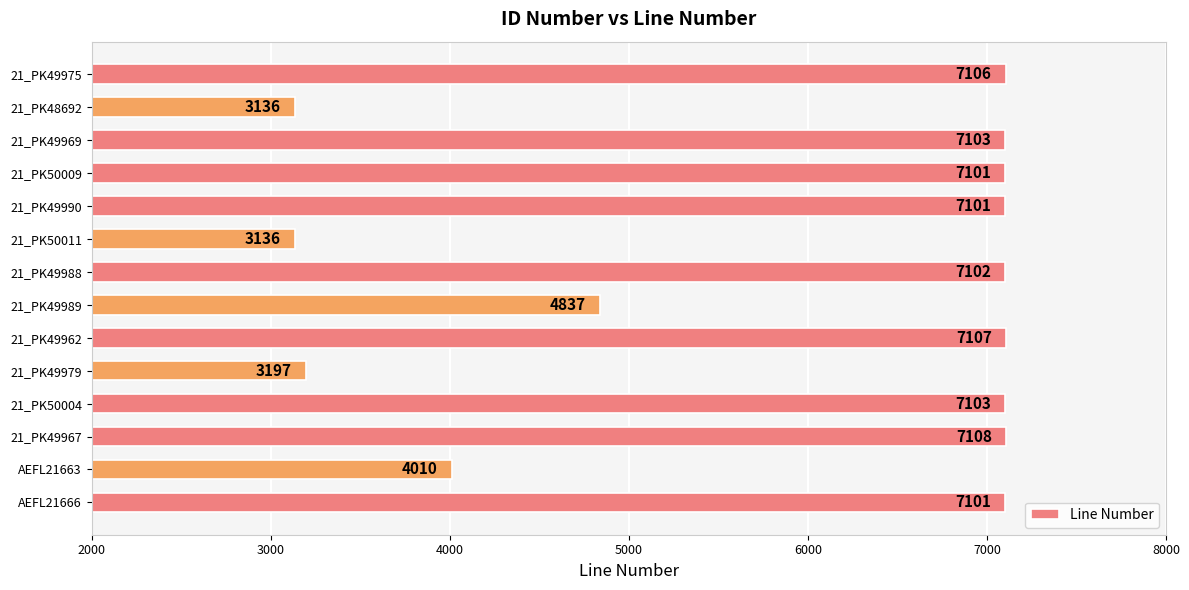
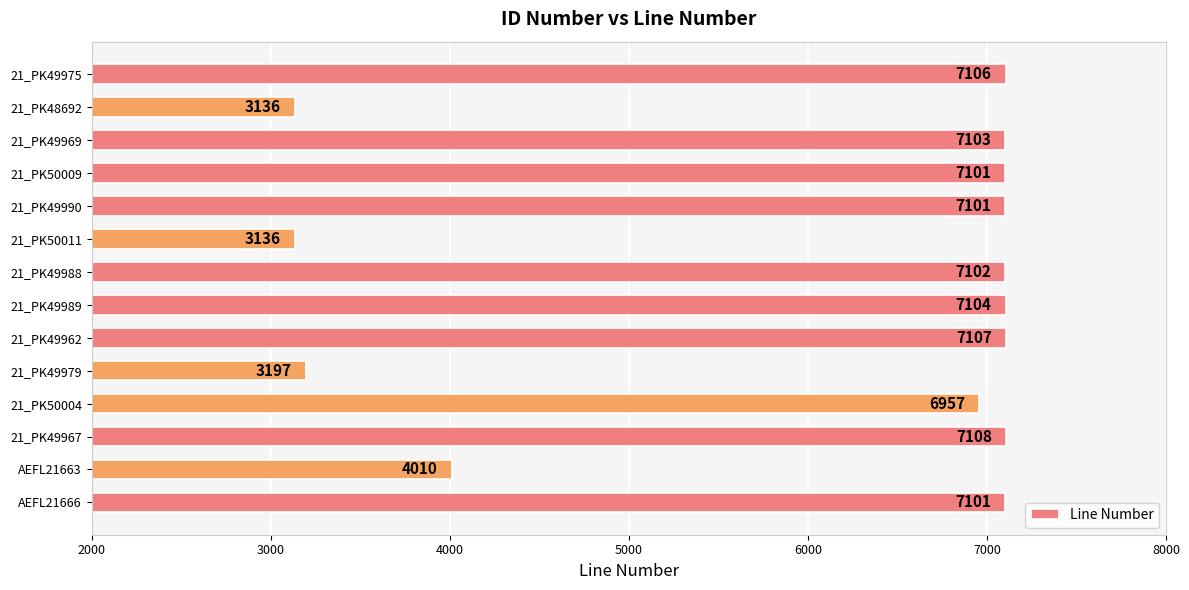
21_PK49989: 4837 -> 7104
21_PK50004: 7103 -> 6957
